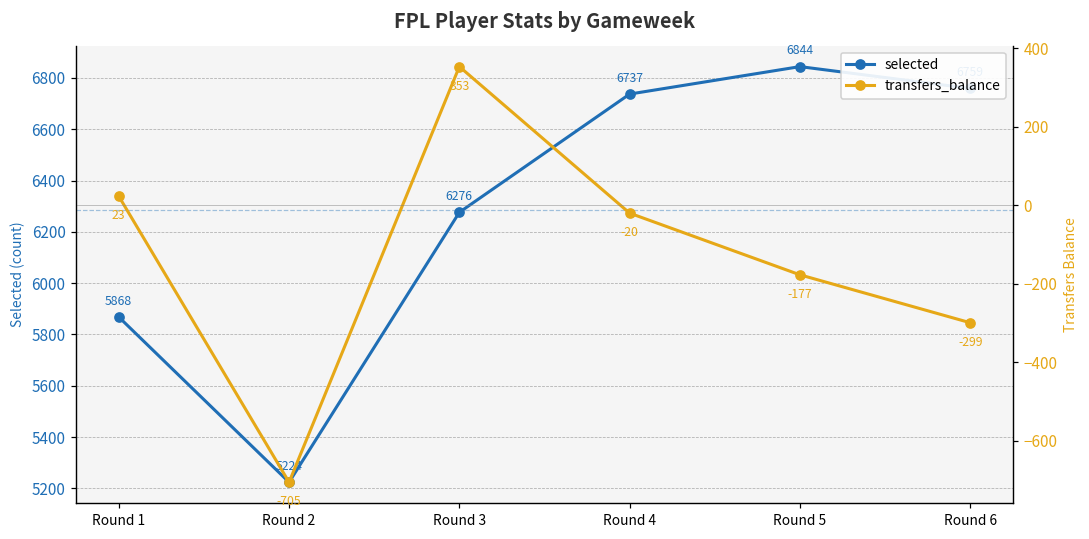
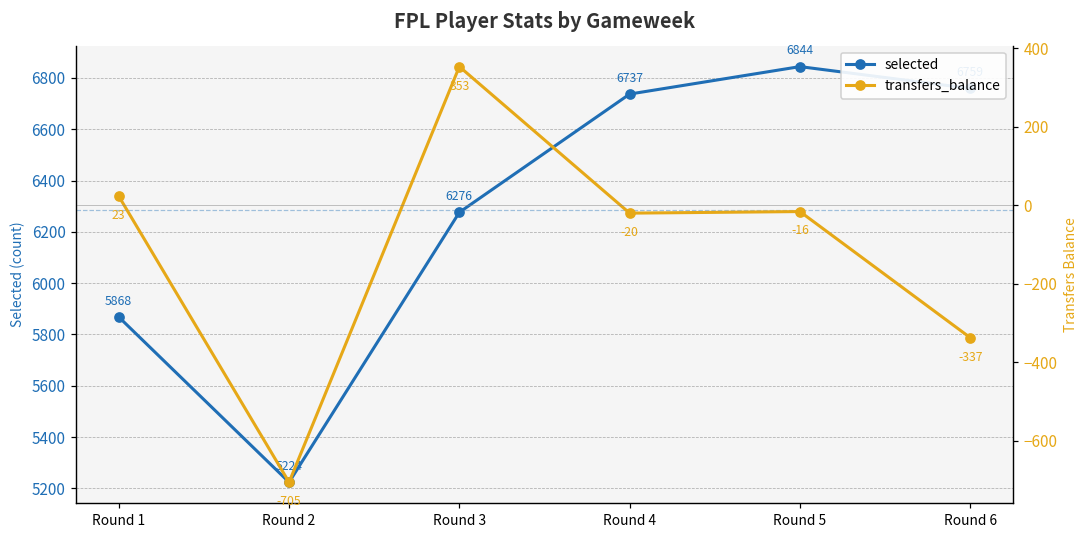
transfers_balance, Round 5: -177 -> -16
transfers_balance, Round 6: -299 -> -337
